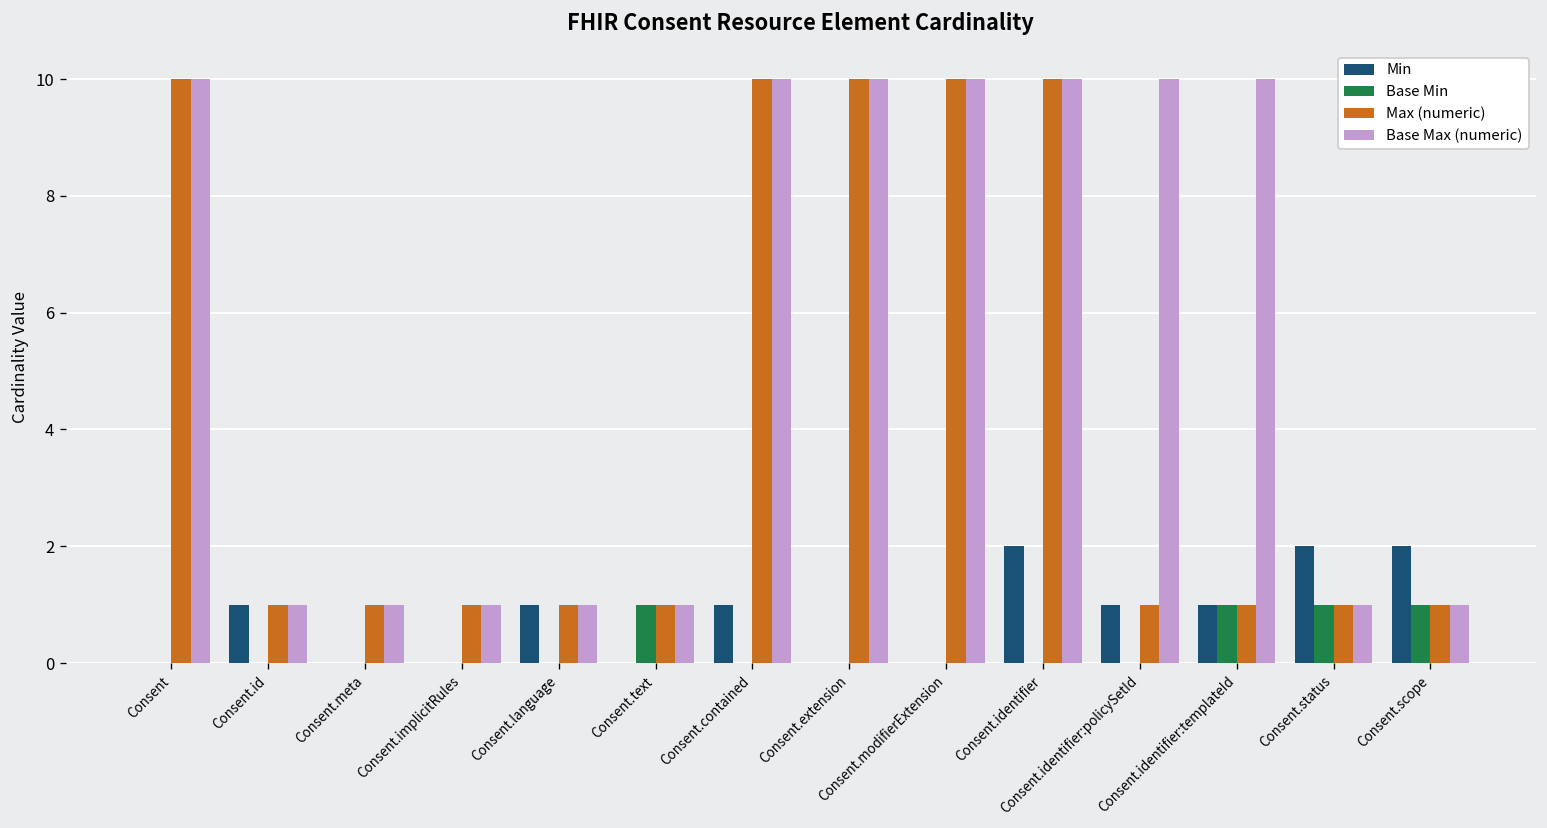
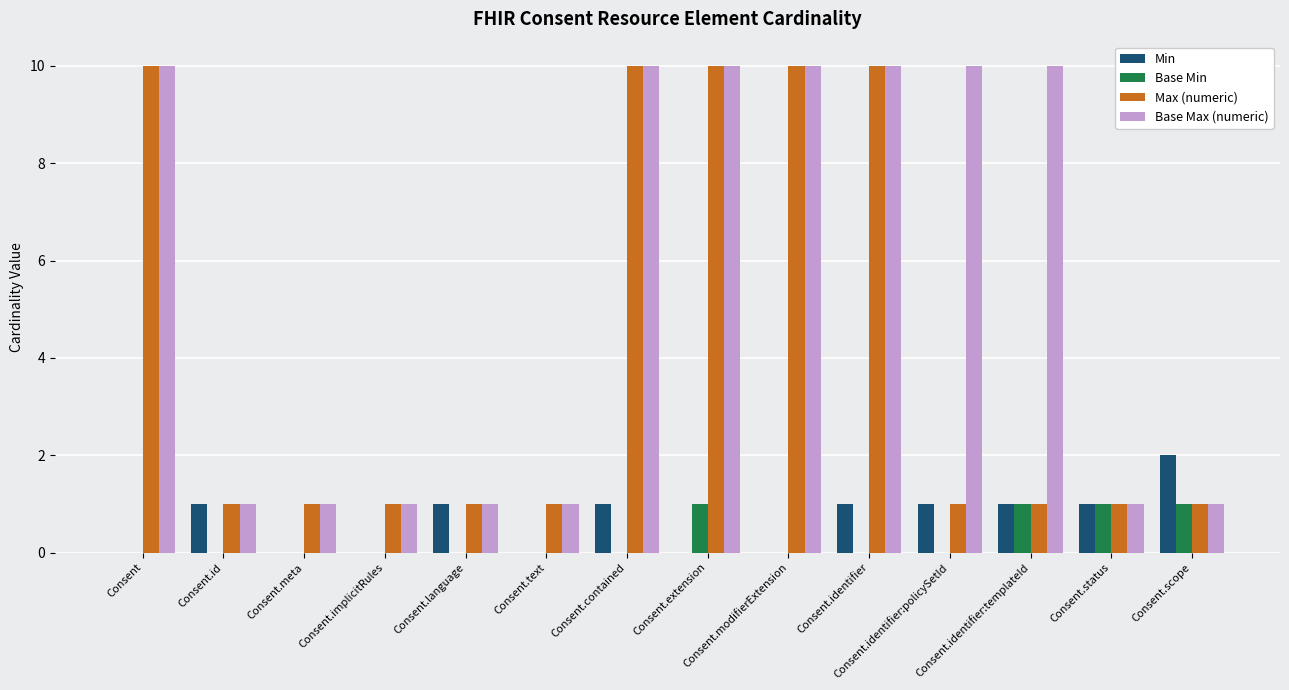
Base Min, Consent.text: 1 -> 0
Base Min, Consent.extension: 0 -> 1
Min, Consent.identifier: 2 -> 1
Min, Consent.status: 2 -> 1
